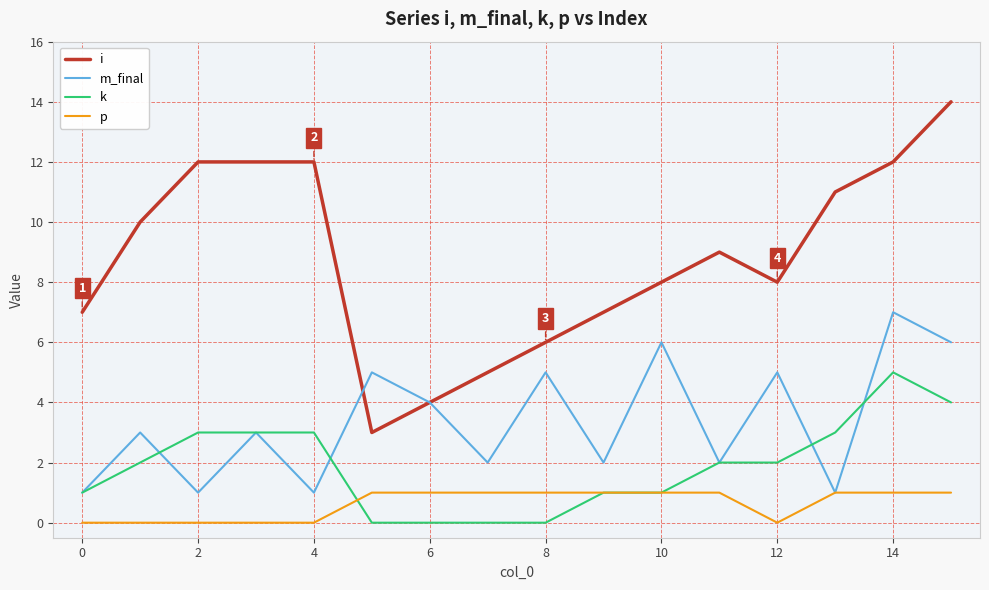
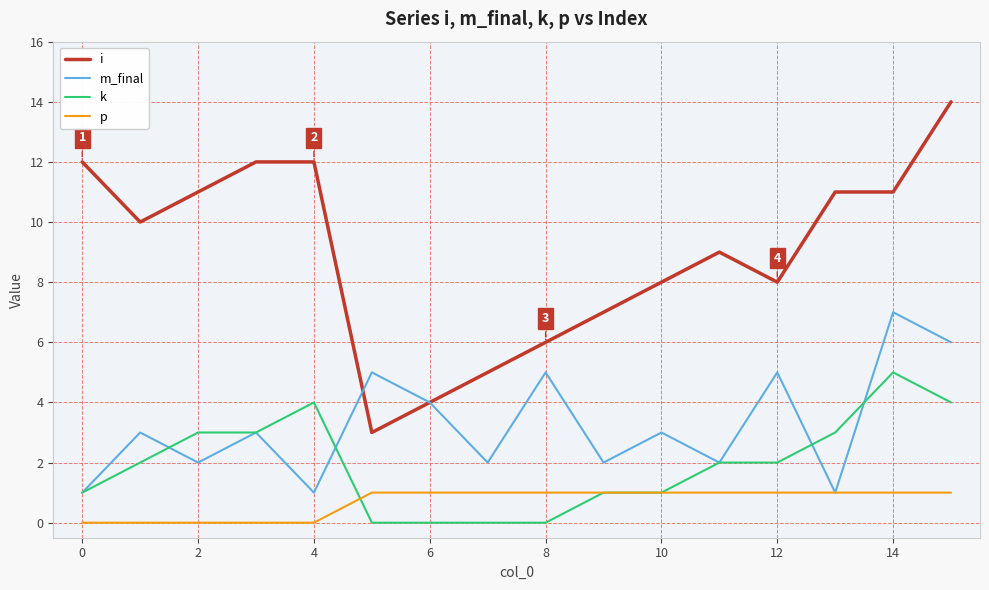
i, 0: 7 -> 12
i, 2: 12 -> 11
m_final, 2: 1 -> 2
k, 4: 3 -> 4
m_final, 10: 6 -> 3
p, 12: 0 -> 1
i, 14: 12 -> 11
